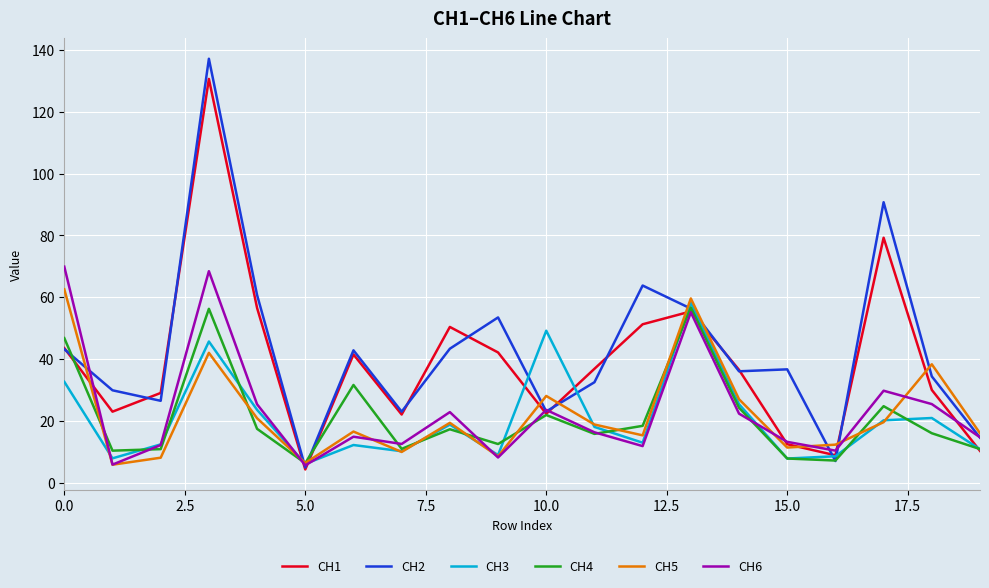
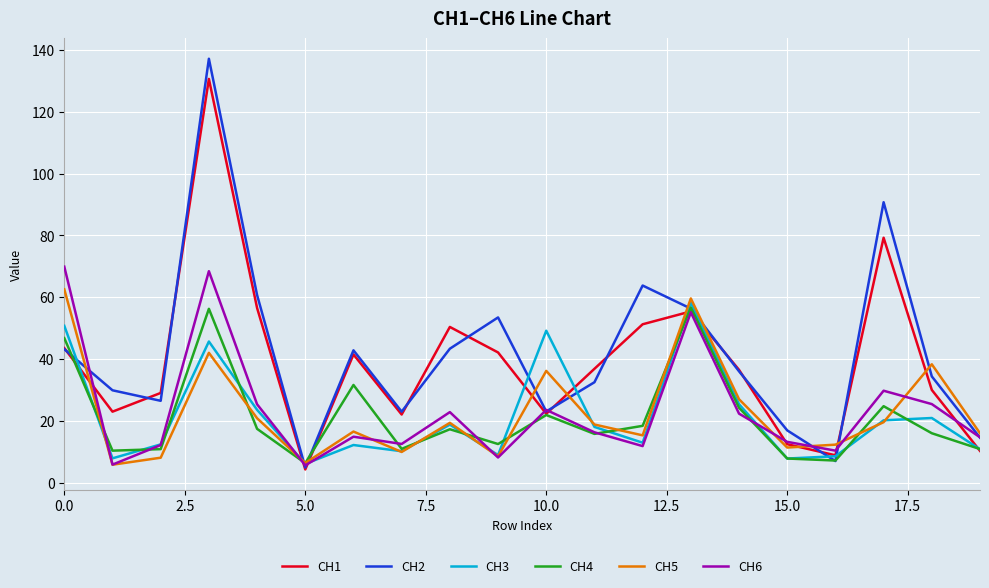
CH3, 0.0: 33 -> 51
CH5, 10.0: 28 -> 36
CH2, 15.0: 37 -> 17
